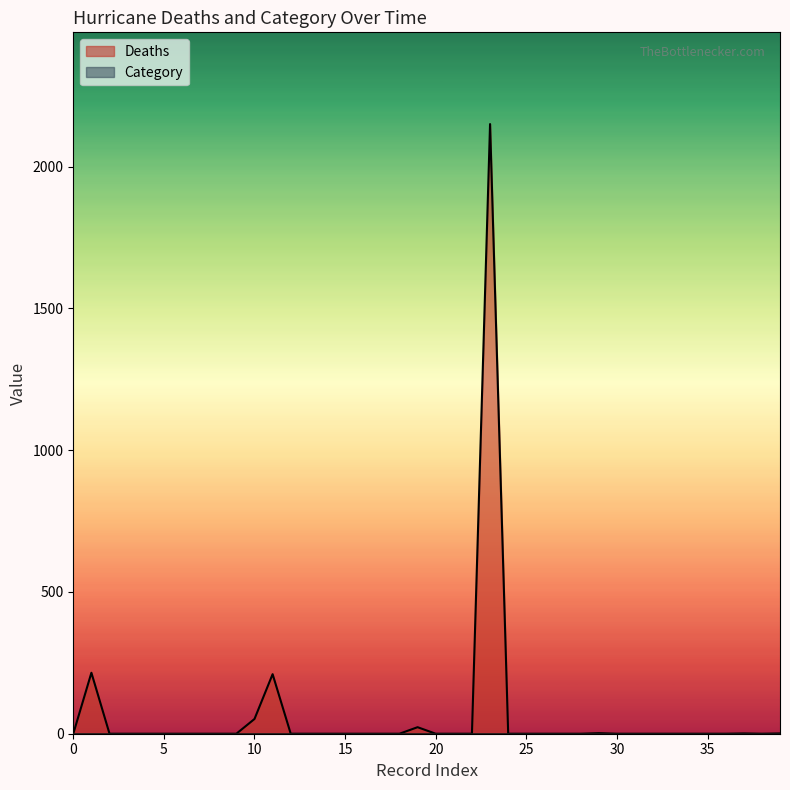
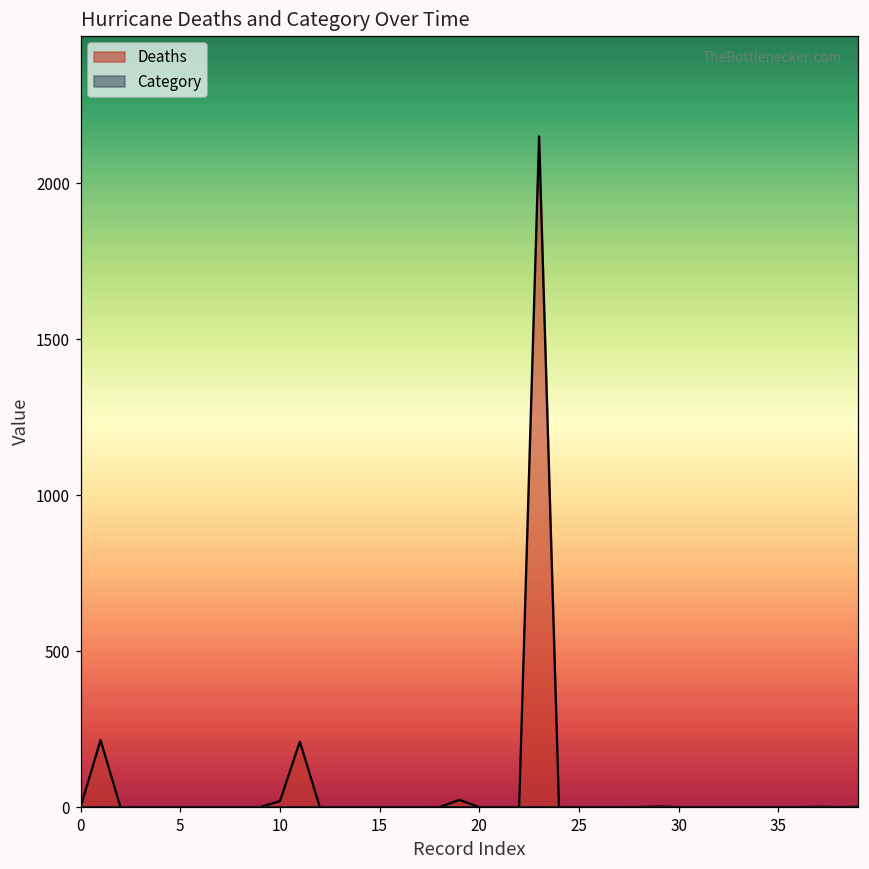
Deaths, 10: 50 -> 20
